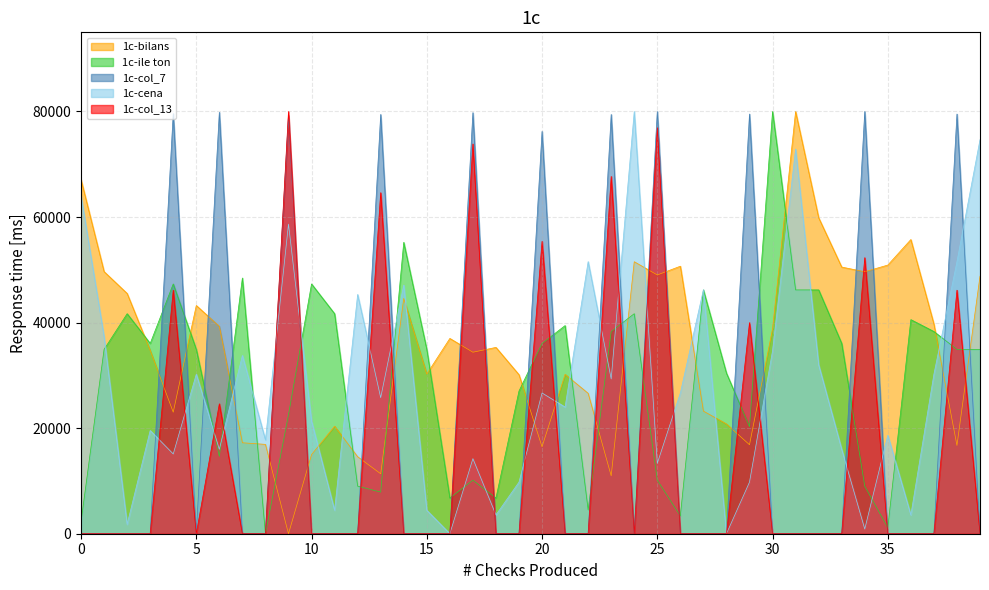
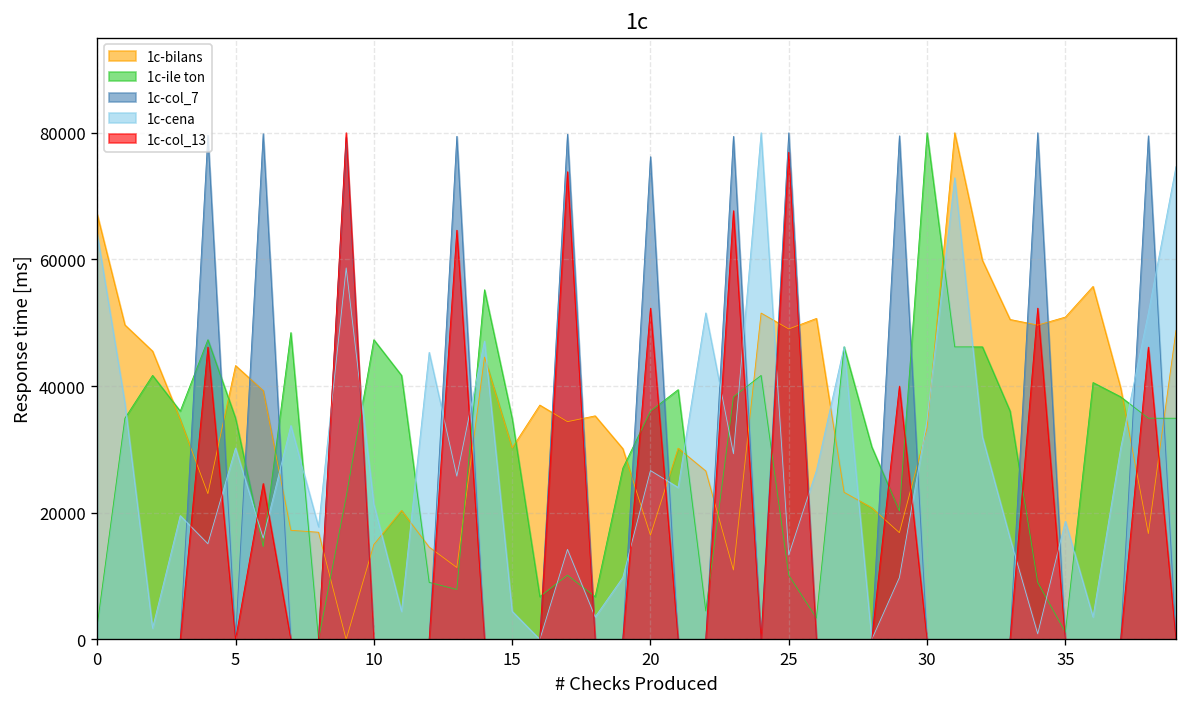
1c-col_13, 20: 55000 -> 52000
1c-bilans, 30: 39000 -> 33000
